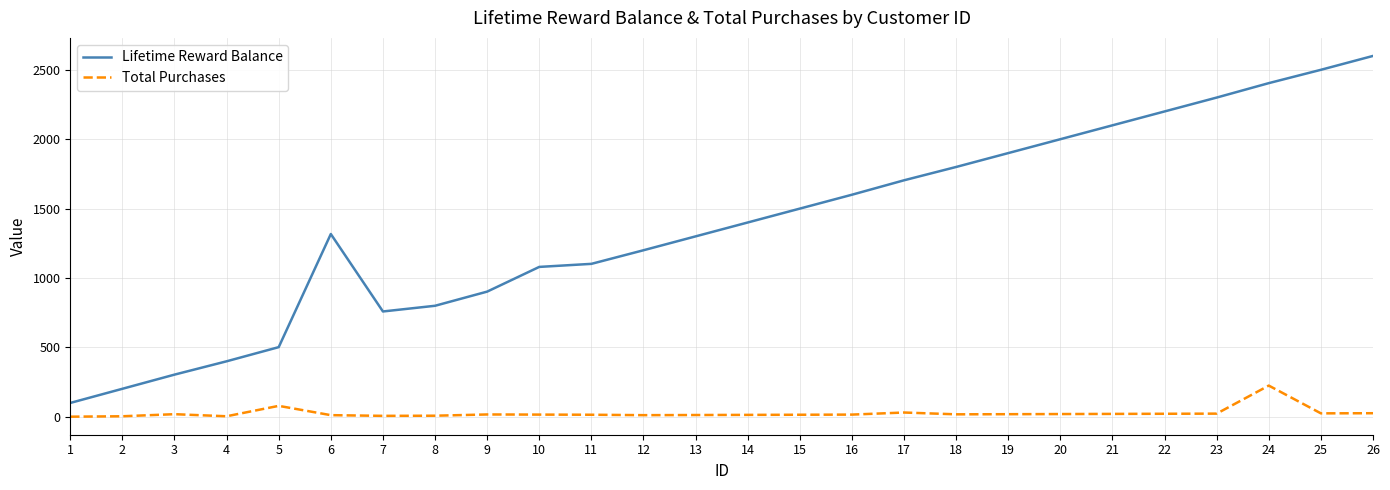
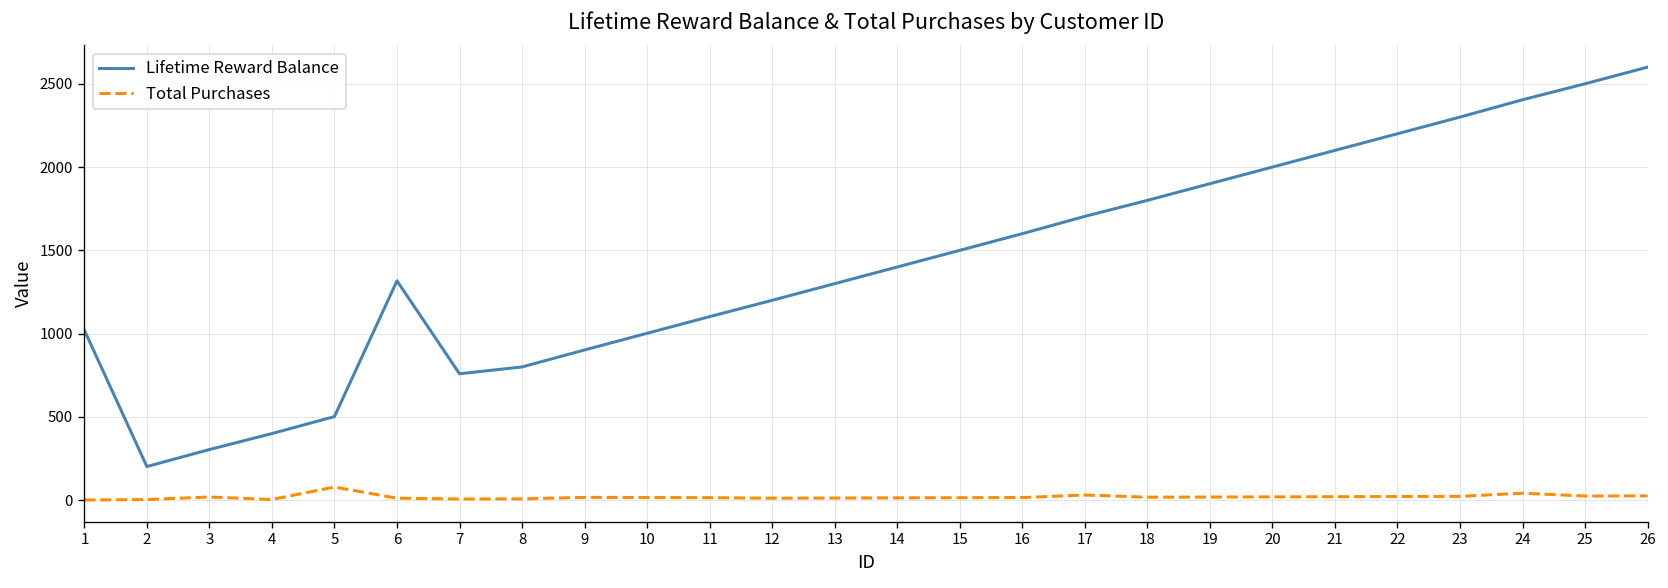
Lifetime Reward Balance, 1: 100 -> 1020
Lifetime Reward Balance, 10: 1080 -> 1000
Total Purchases, 24: 230 -> 40
